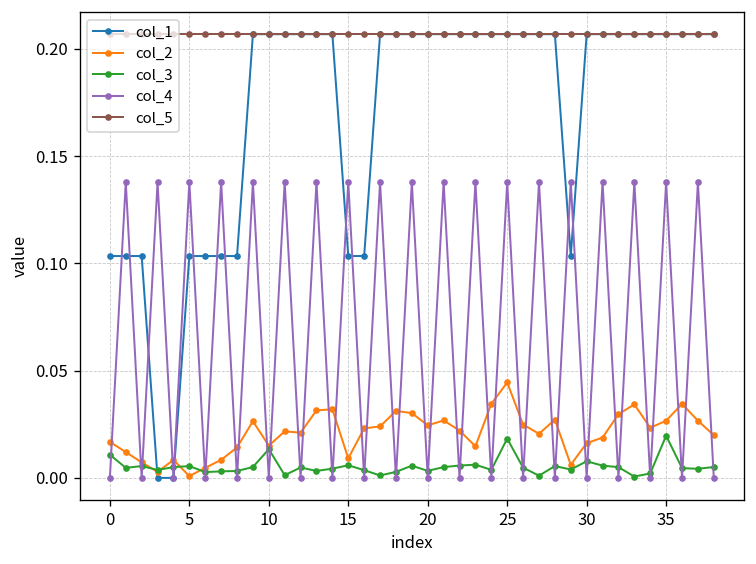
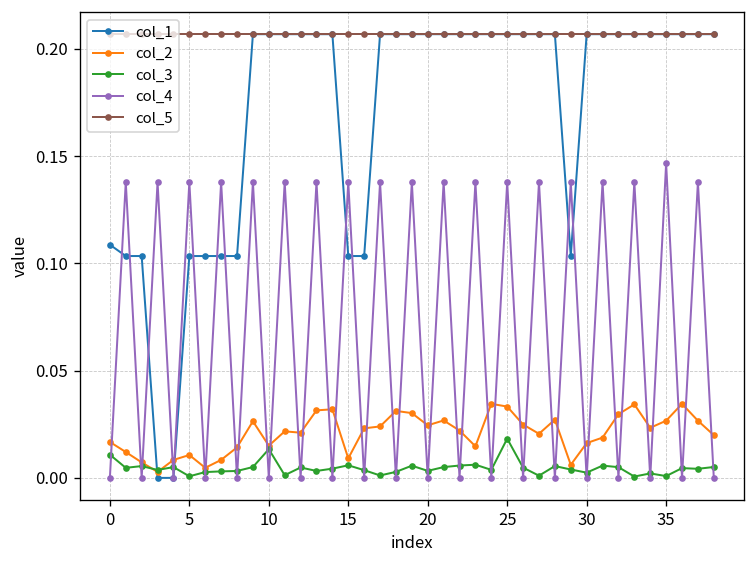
col_1, 0: 0.103 -> 0.109
col_2, 5: 0.001 -> 0.011
col_3, 5: 0.005 -> 0.001
col_2, 25: 0.044 -> 0.033
col_3, 30: 0.008 -> 0.002
col_3, 35: 0.020 -> 0.001
col_4, 35: 0.138 -> 0.147
